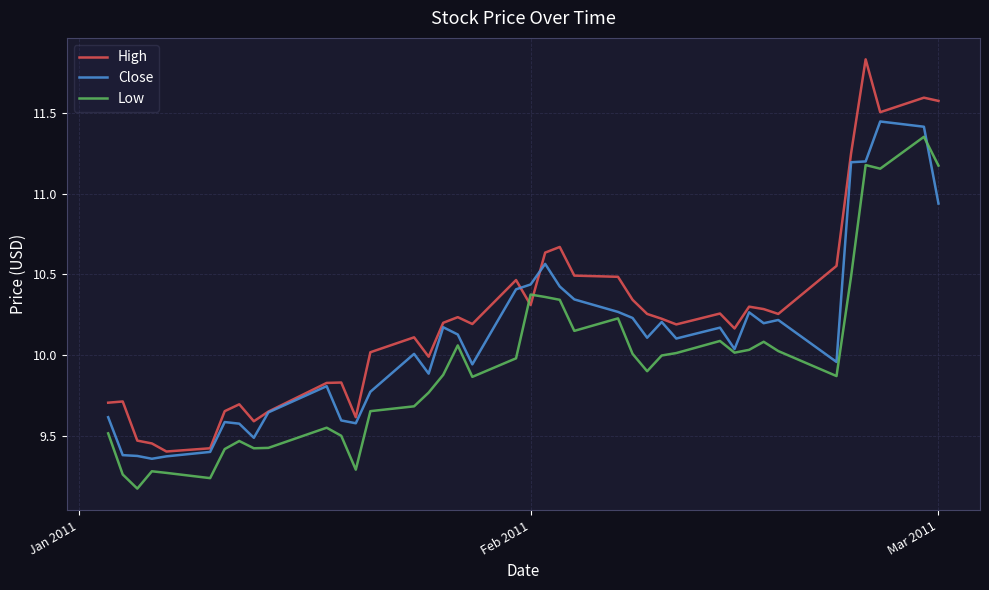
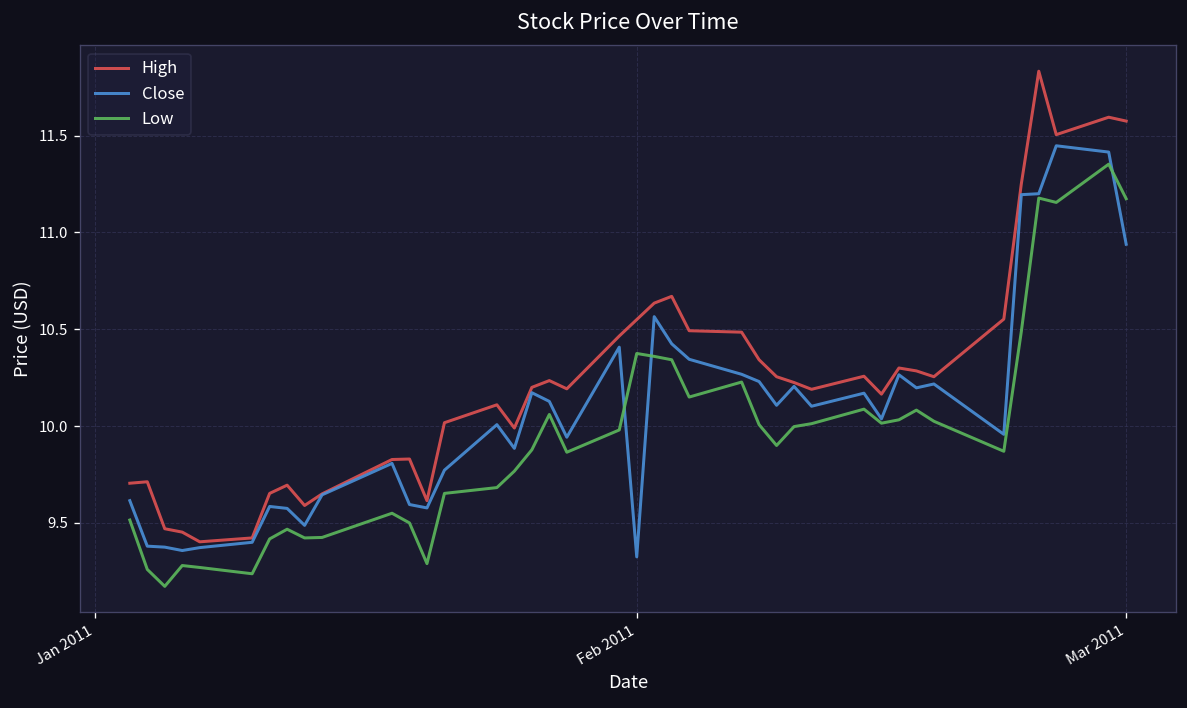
High, Feb 2011: 10.31 -> 10.55
Close, Feb 2011: 10.44 -> 9.32
